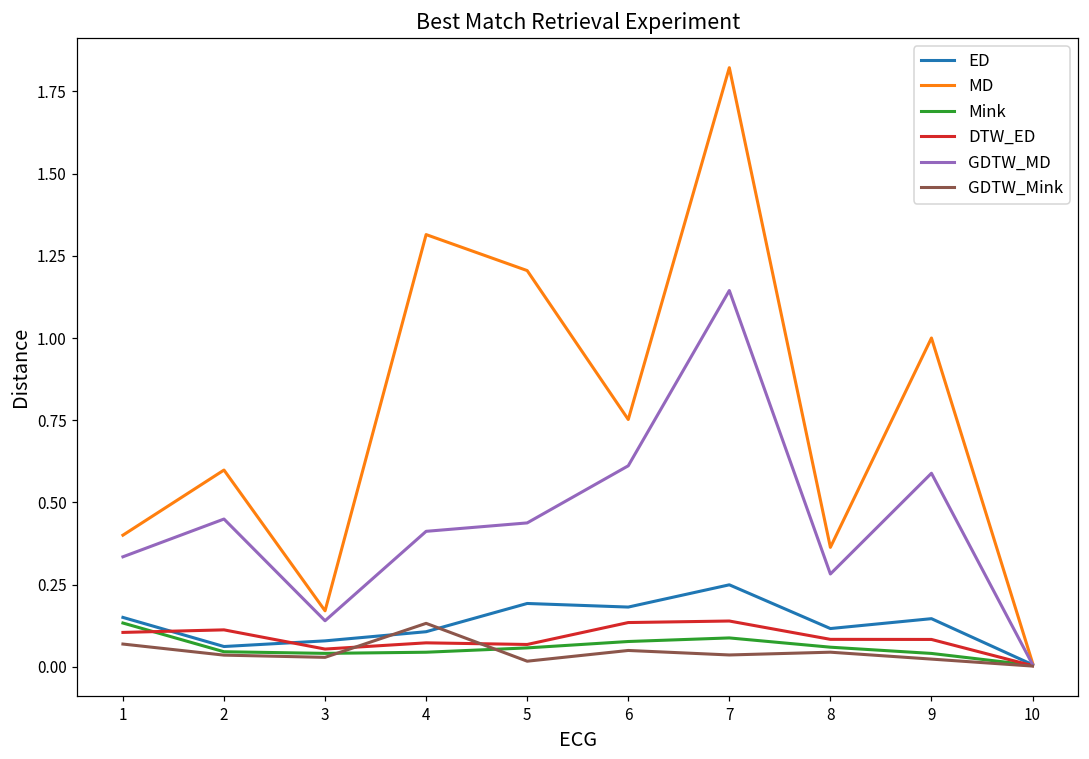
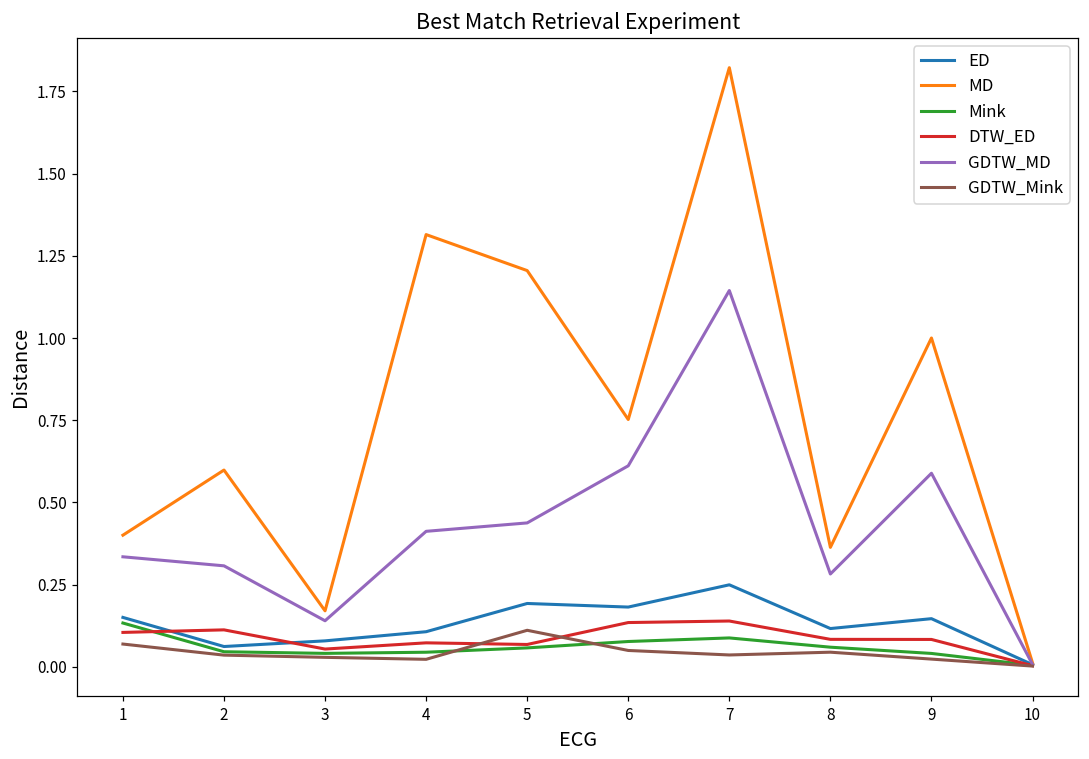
GDTW_MD, 2: 0.45 -> 0.31
GDTW_Mink, 4: 0.13 -> 0.02
GDTW_Mink, 5: 0.02 -> 0.11
